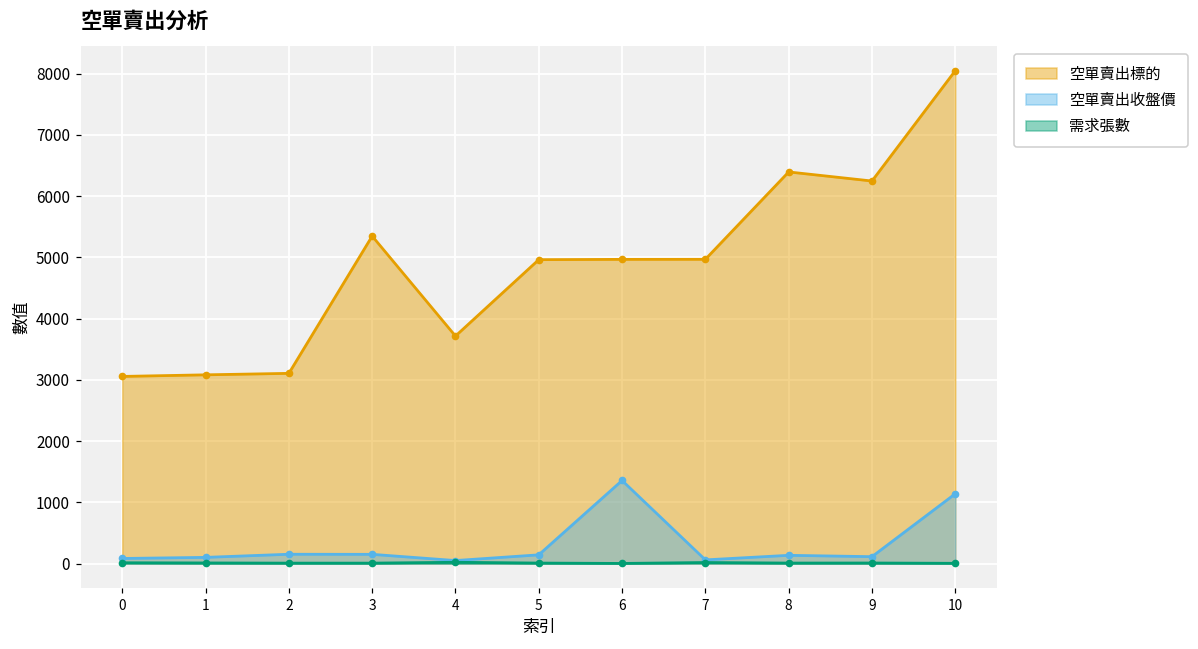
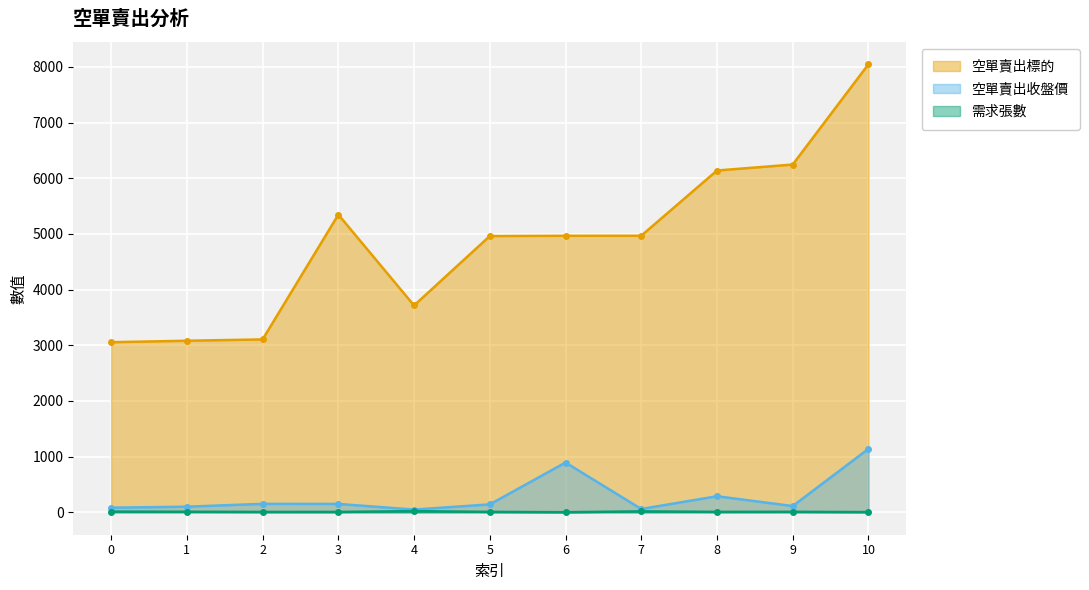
空單賣出收盤價, 6: 1400 -> 900
空單賣出標的, 8: 6400 -> 6100
空單賣出收盤價, 8: 100 -> 300
